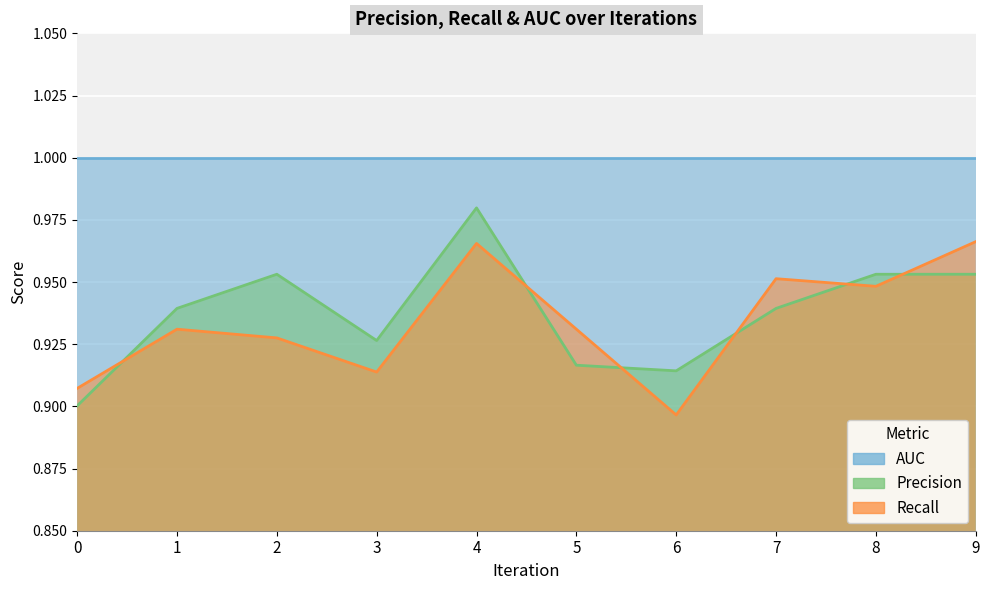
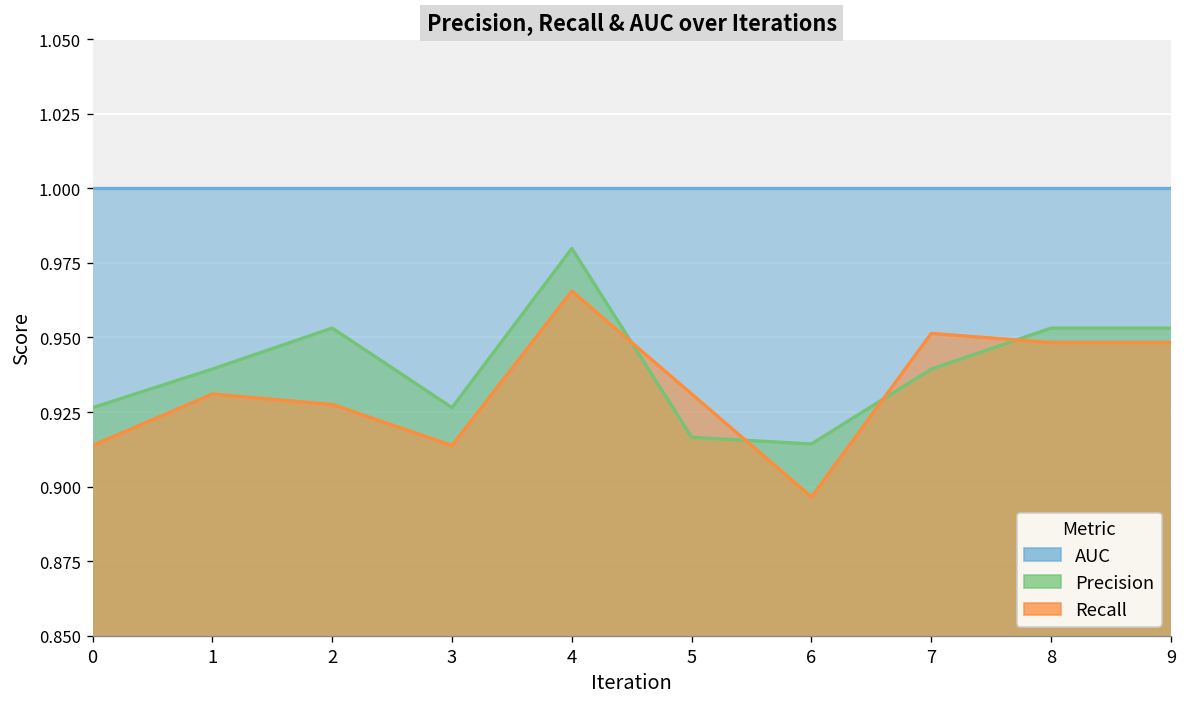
Precision, 0: 0.900 -> 0.926
Recall, 0: 0.907 -> 0.914
Recall, 9: 0.966 -> 0.948
